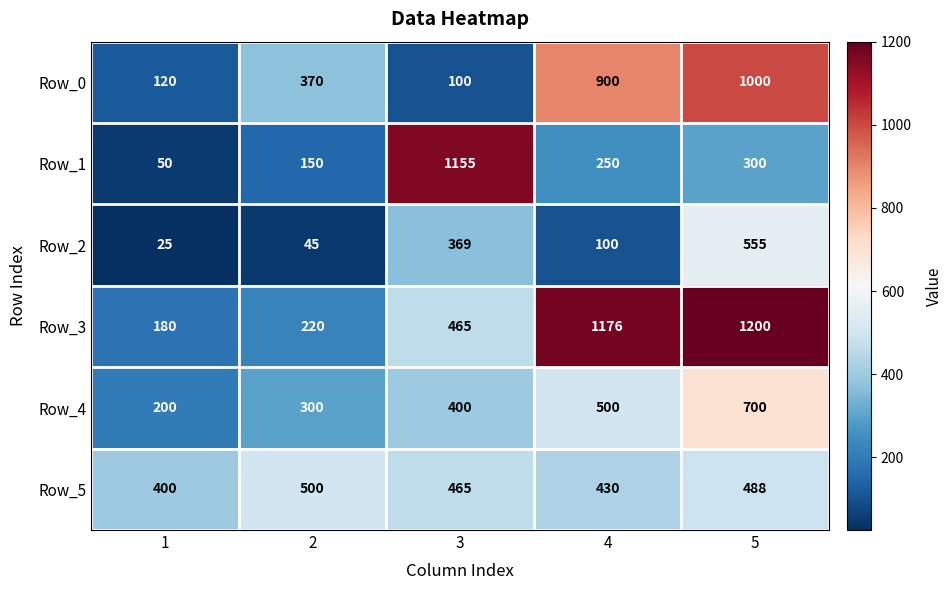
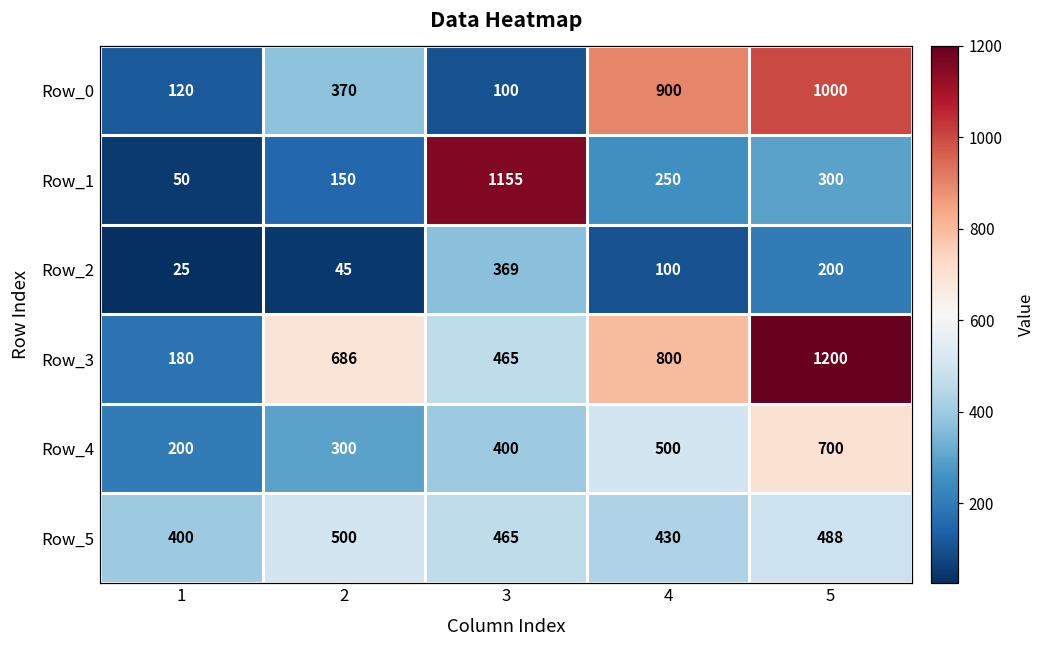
Row_2, 5: 555 -> 200
Row_3, 2: 220 -> 686
Row_3, 4: 1176 -> 800
